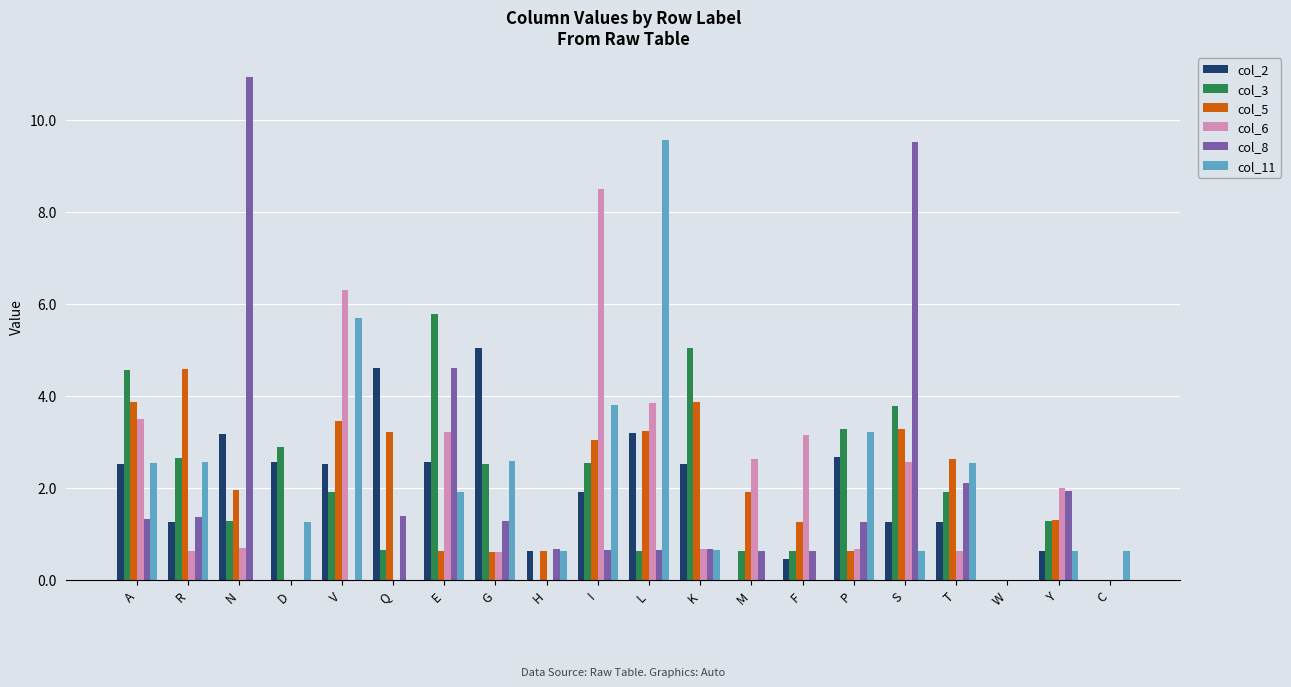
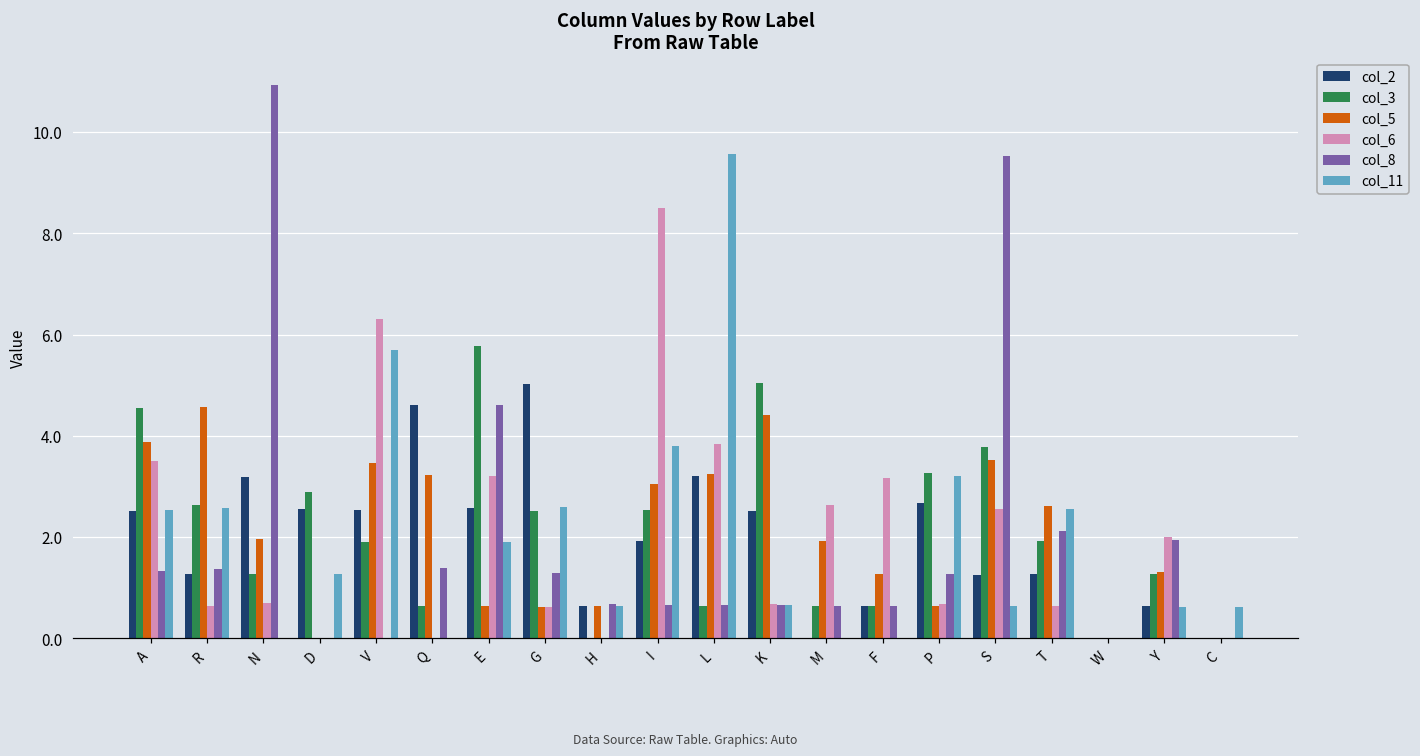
col_5, K: 3.9 -> 4.4
col_2, F: 0.5 -> 0.6
col_5, S: 3.3 -> 3.5
